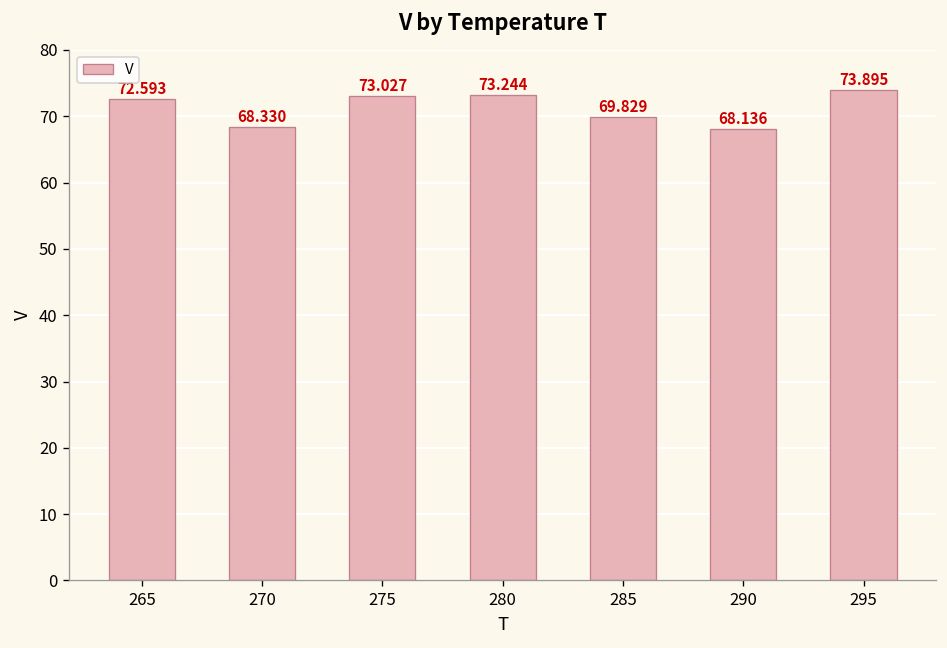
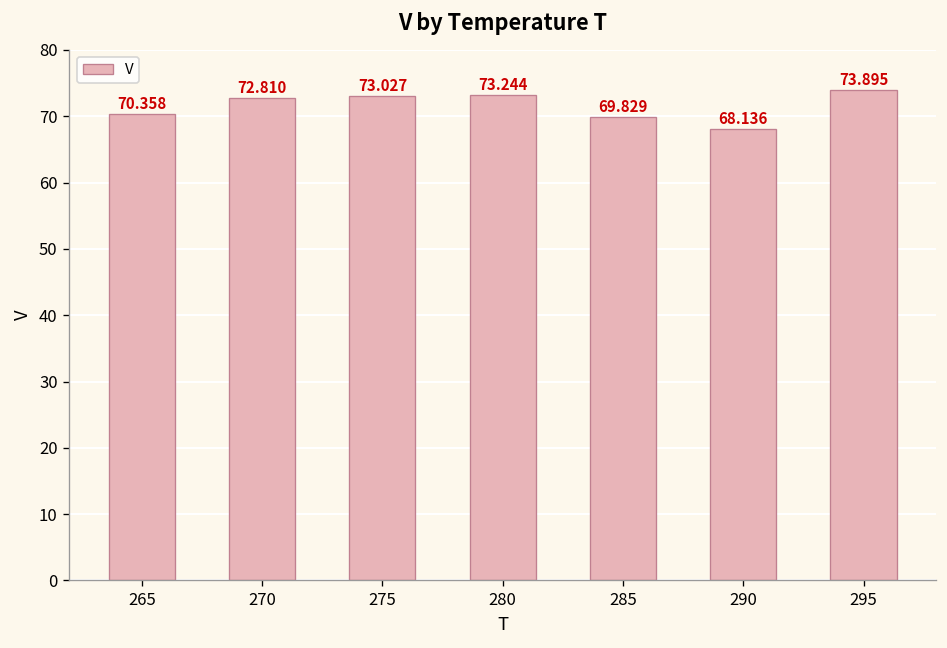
265: 72.593 -> 70.358
270: 68.330 -> 72.810
